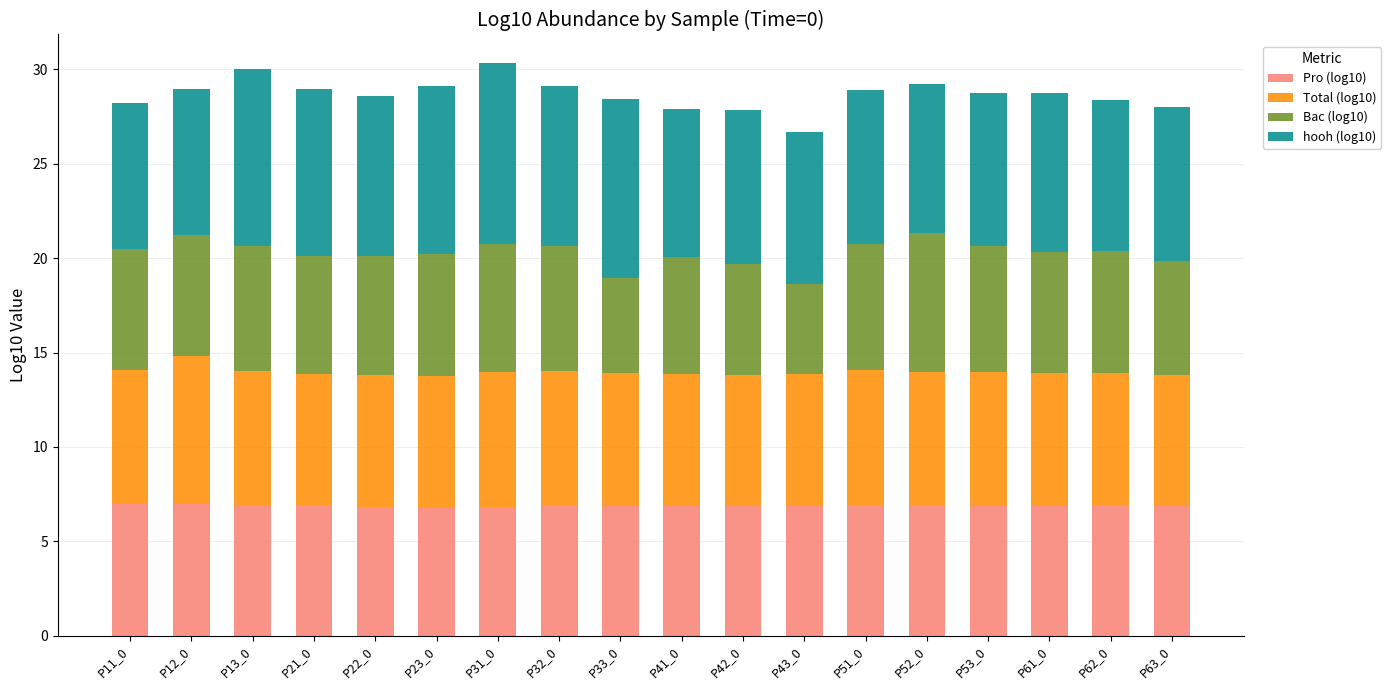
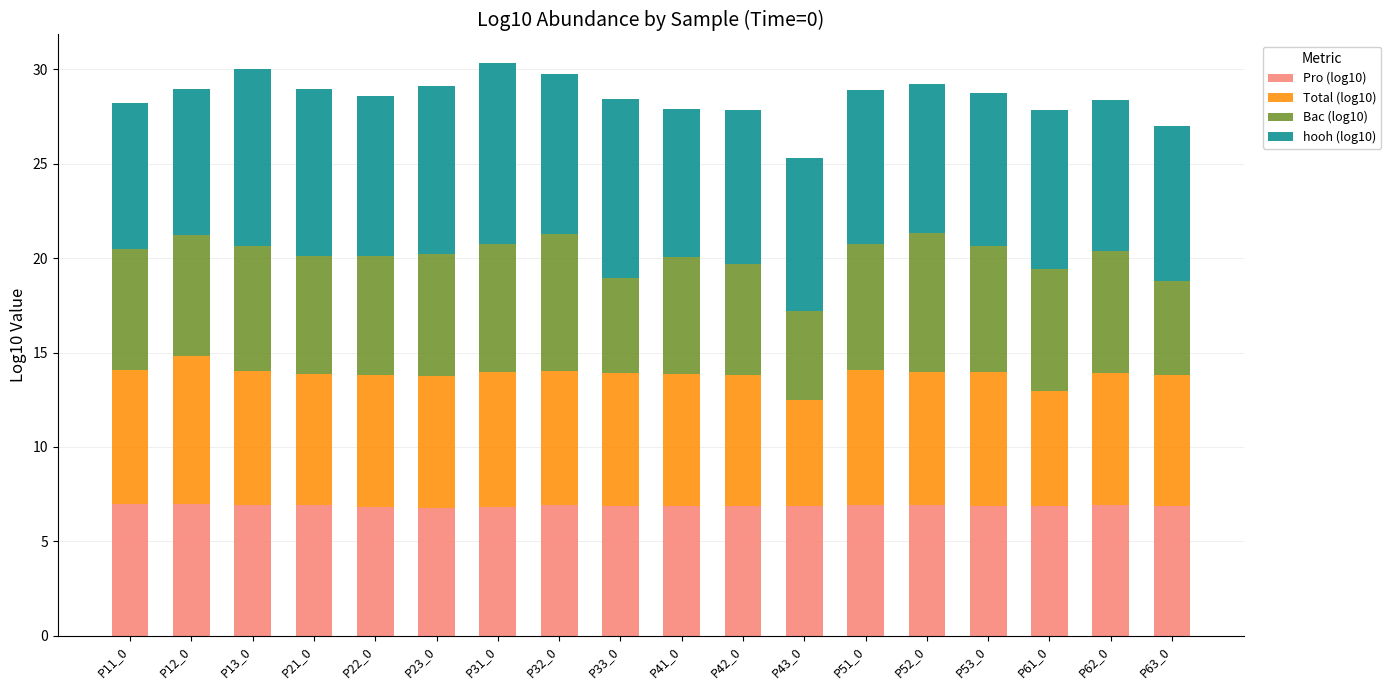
Bac (log10), P32_0: 6.7 -> 7.3
Total (log10), P43_0: 7.0 -> 5.6
Total (log10), P61_0: 7.0 -> 6.1
Bac (log10), P63_0: 6.0 -> 5.0
